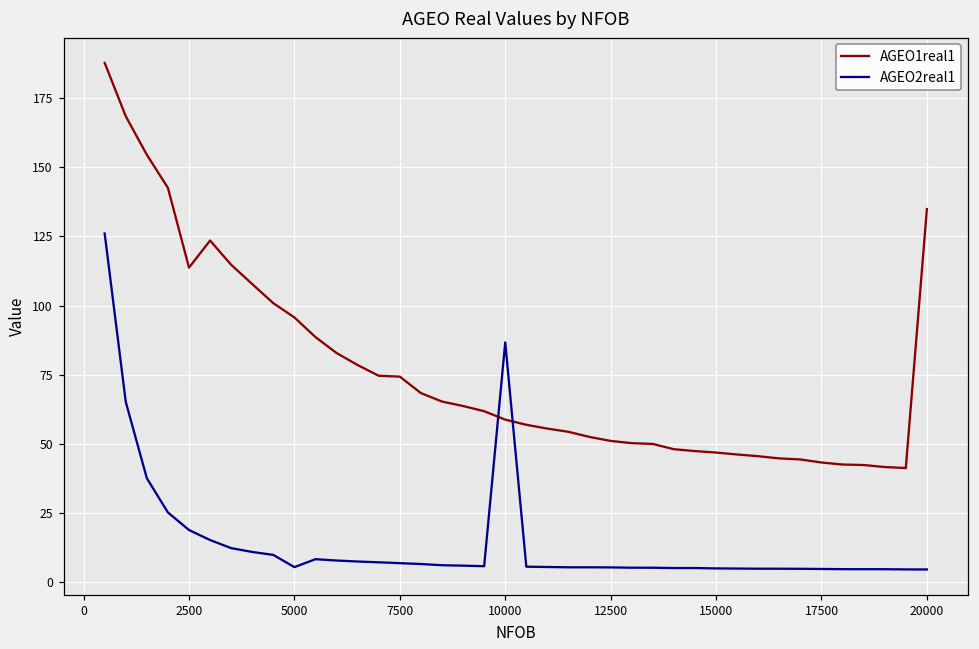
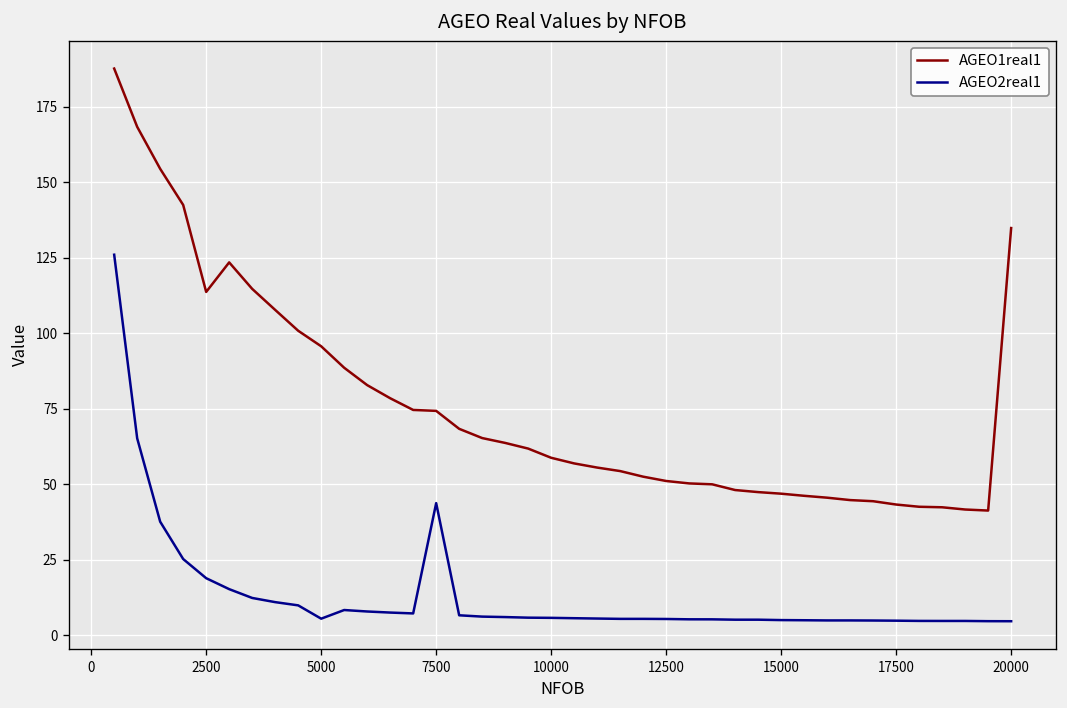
AGEO2real1, 7500: 7 -> 44
AGEO2real1, 10000: 87 -> 6
